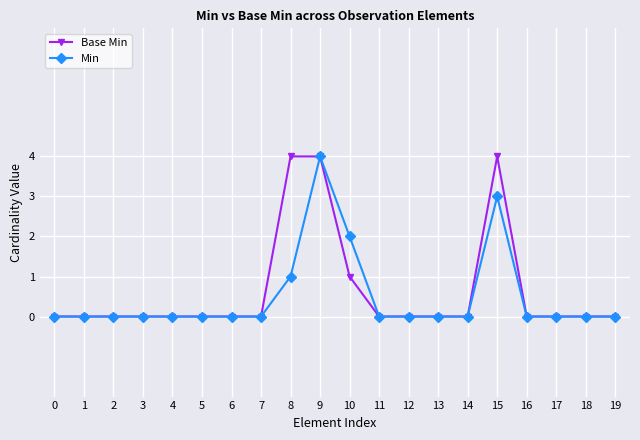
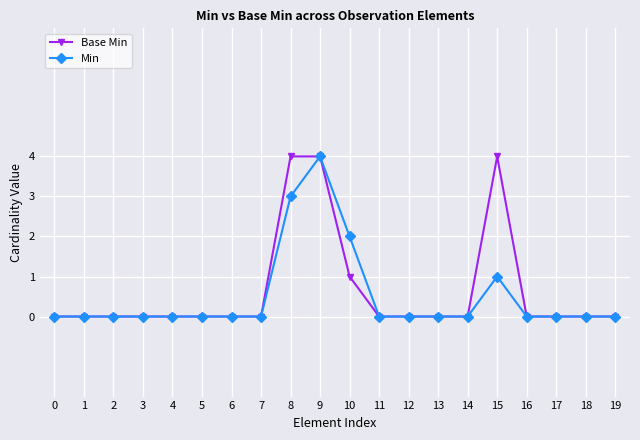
Min, 8: 1 -> 3
Min, 15: 3 -> 1
